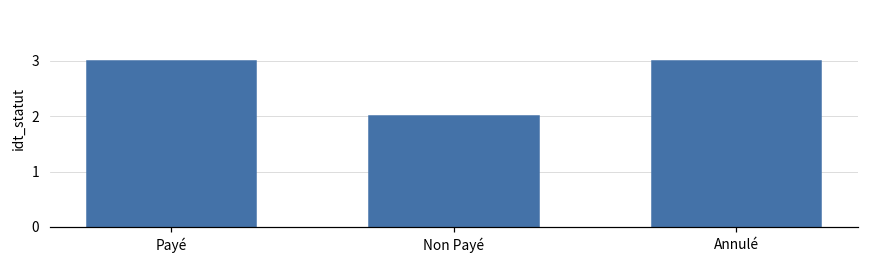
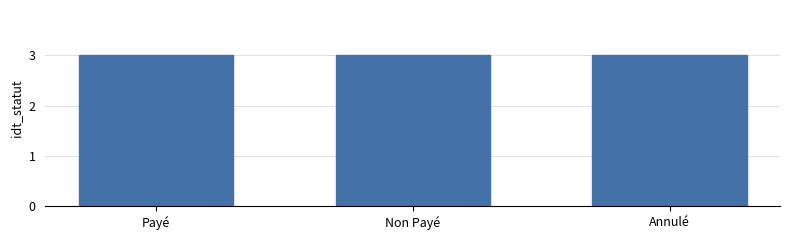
Non Payé: 2 -> 3
